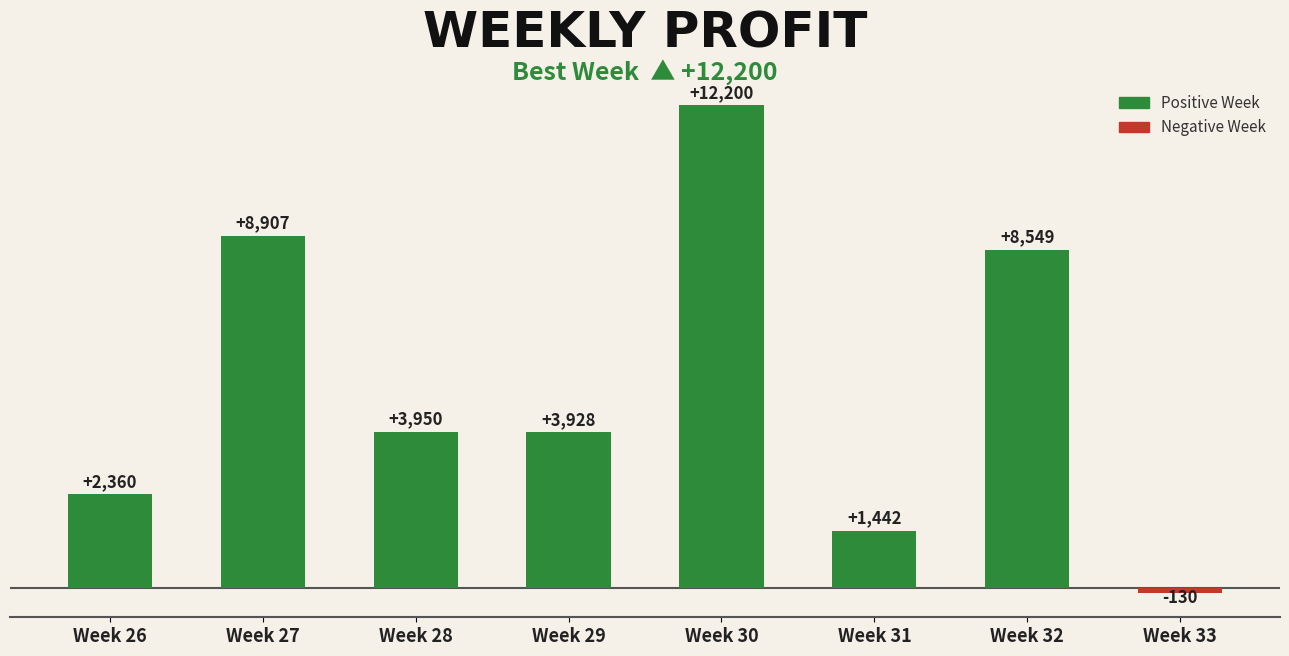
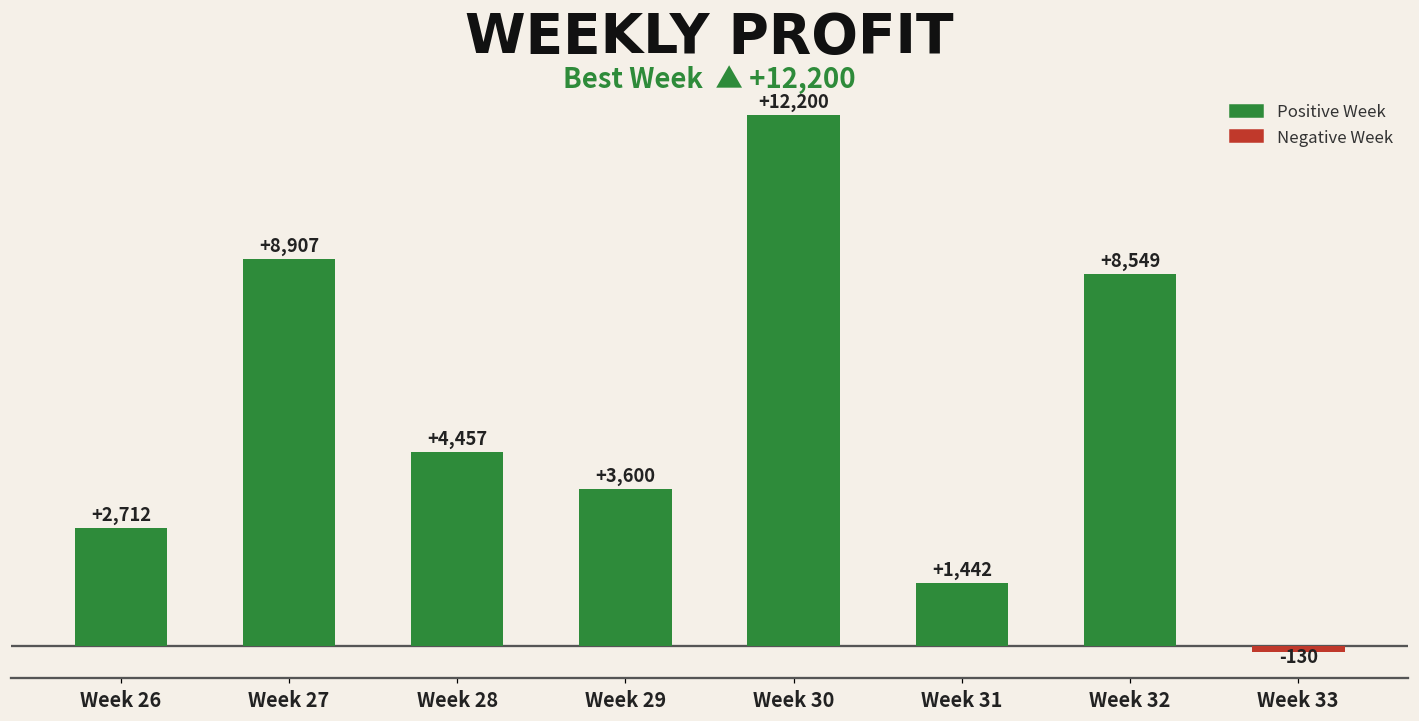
Week 26: +2,360 -> +2,712
Week 28: +3,950 -> +4,457
Week 29: +3,928 -> +3,600
